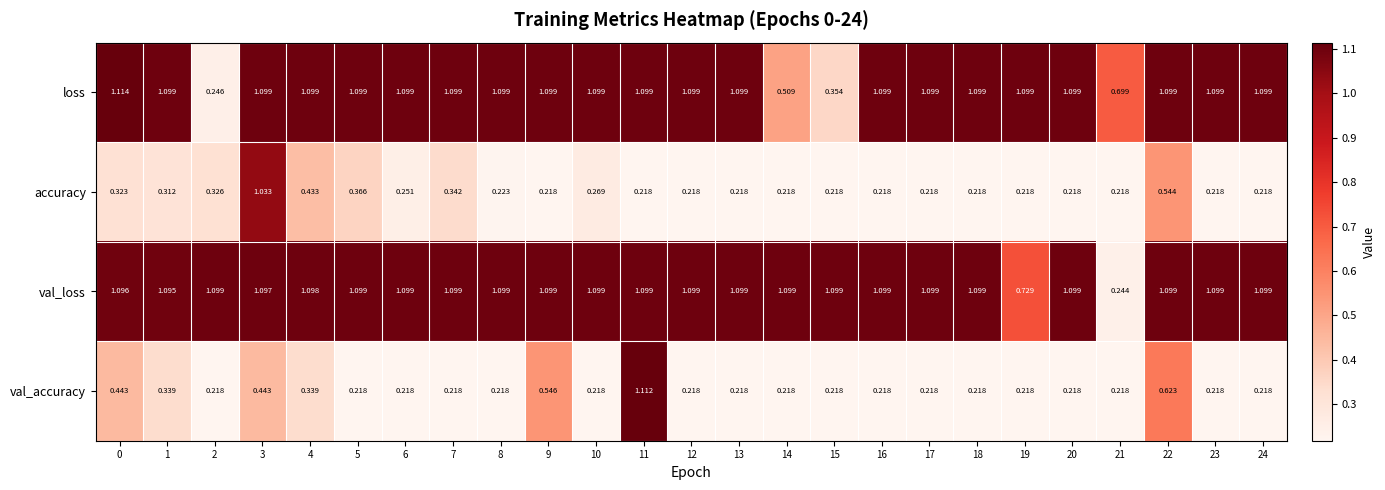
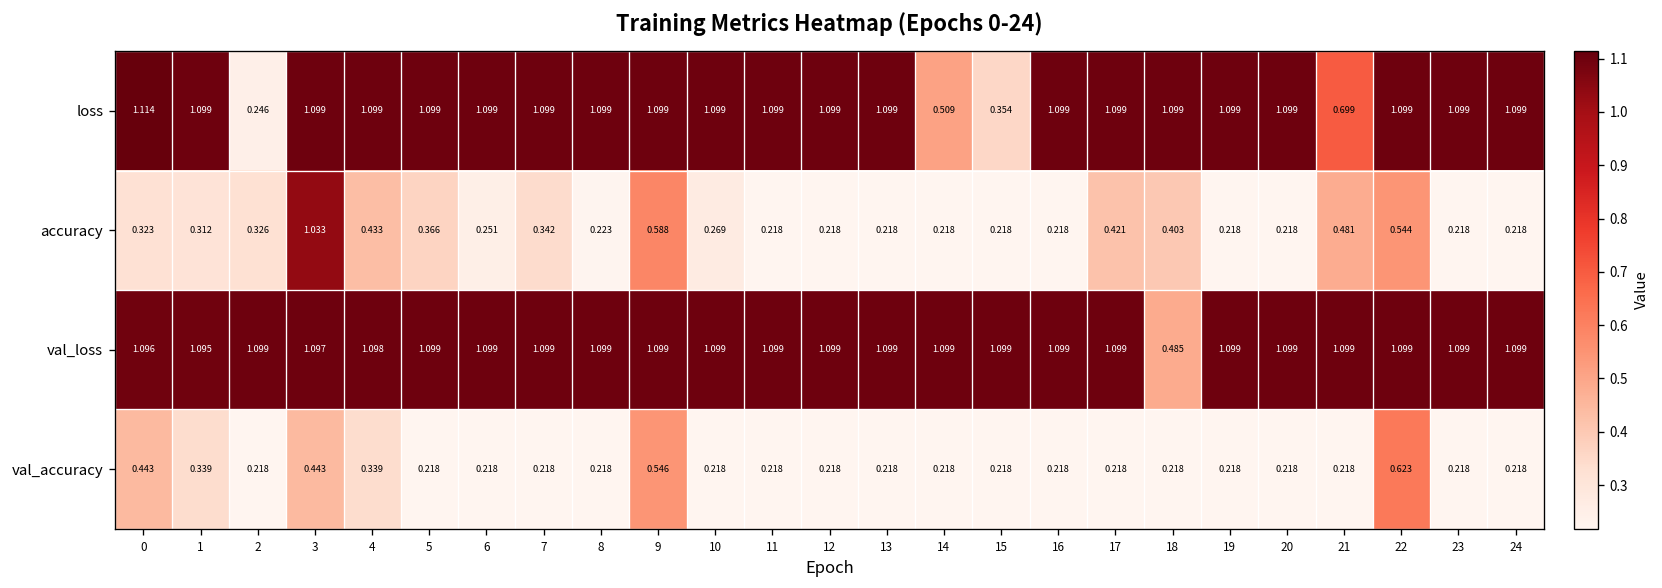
accuracy, 9: 0.218 -> 0.588
accuracy, 17: 0.218 -> 0.421
accuracy, 18: 0.218 -> 0.403
accuracy, 21: 0.218 -> 0.481
val_loss, 18: 1.099 -> 0.485
val_loss, 19: 0.729 -> 1.099
val_loss, 21: 0.244 -> 1.099
val_accuracy, 11: 1.112 -> 0.218
